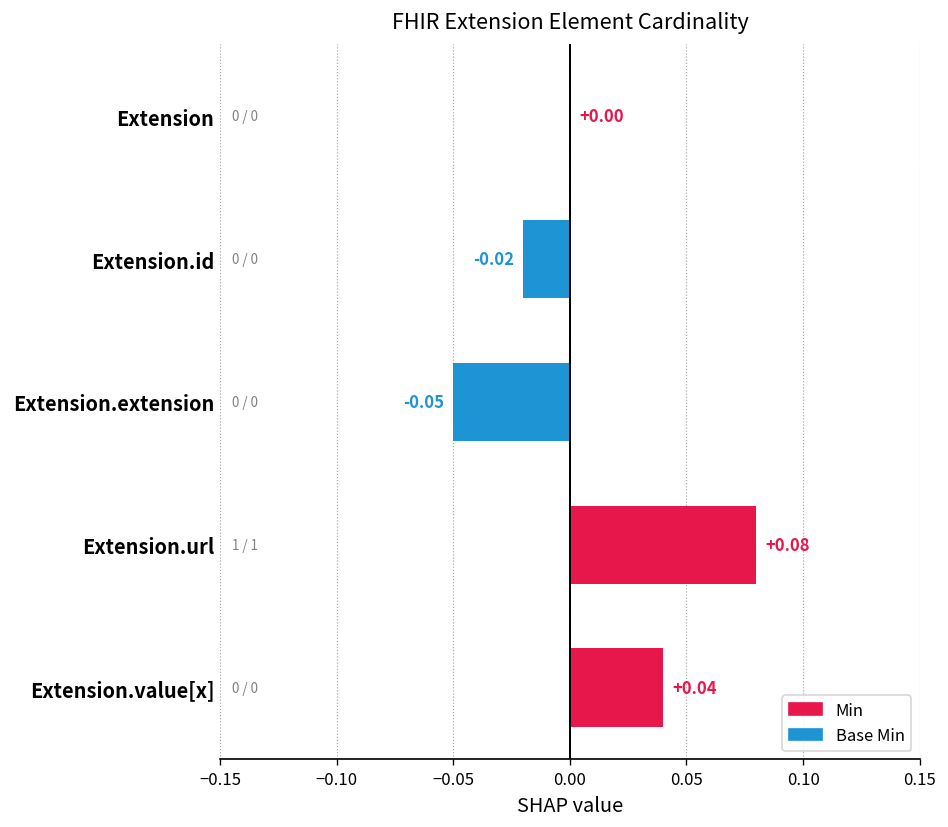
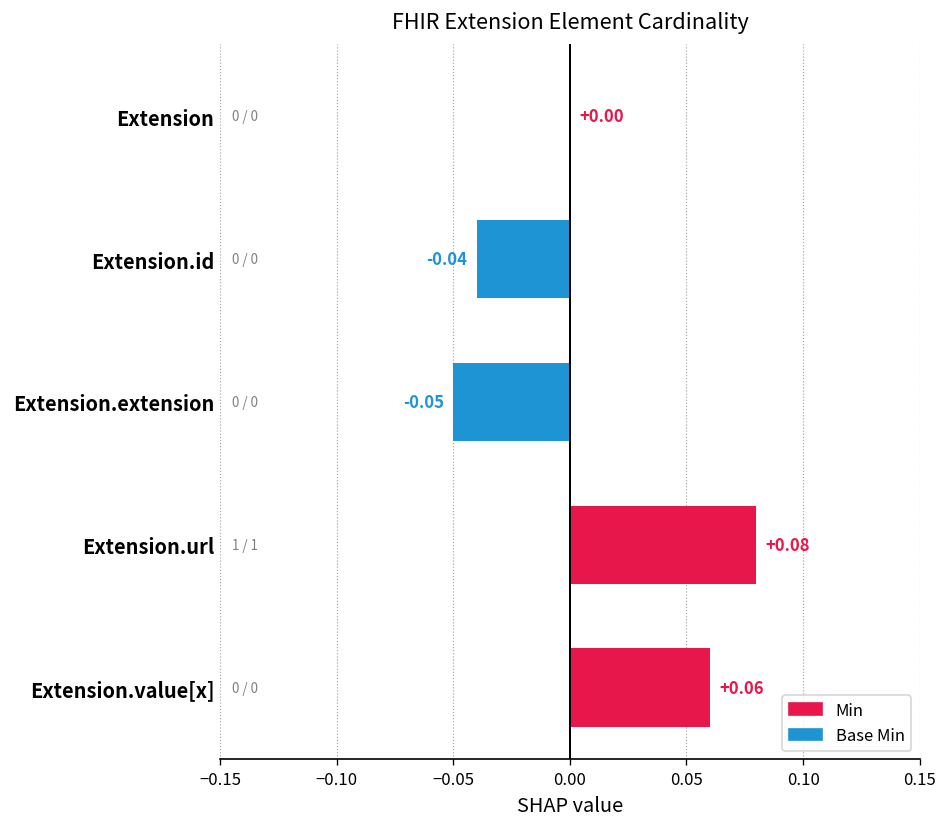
Extension.id: -0.02 -> -0.04
Extension.value[x]: +0.04 -> +0.06
